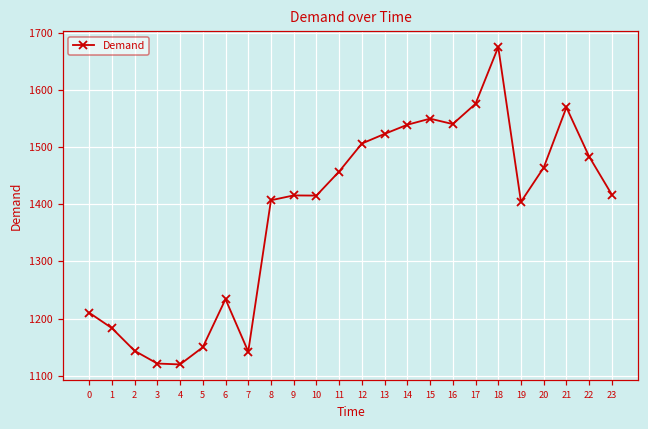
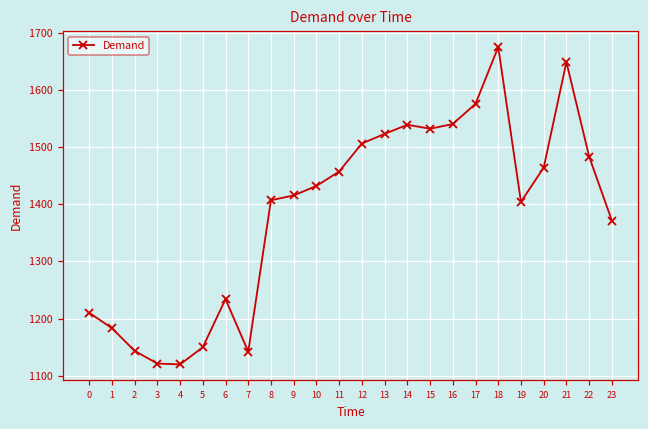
10: 1420 -> 1430
15: 1550 -> 1530
21: 1570 -> 1650
23: 1420 -> 1370
